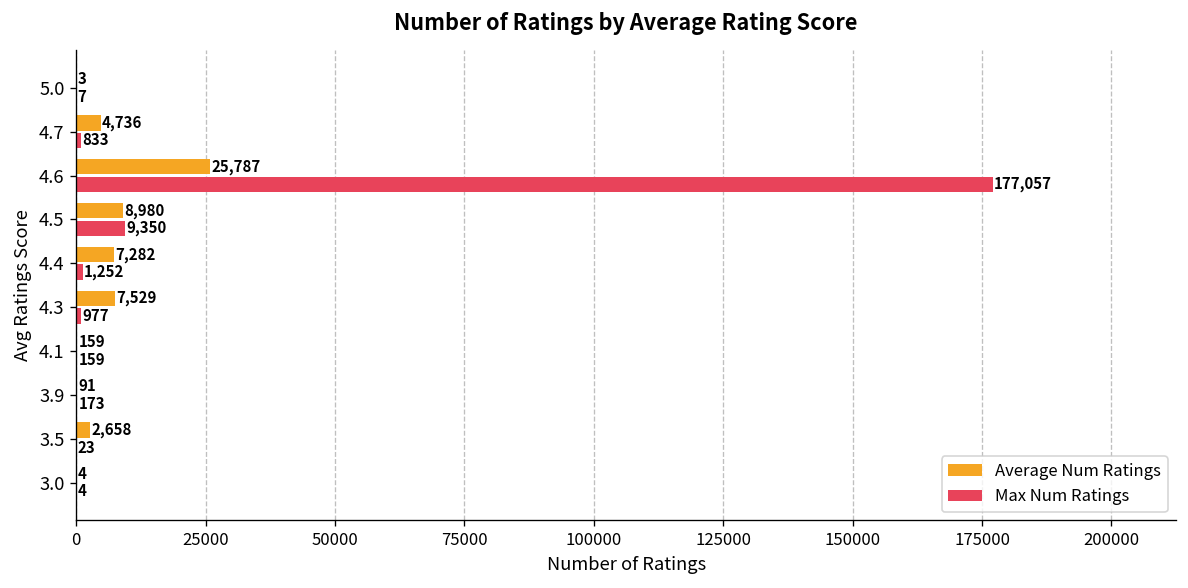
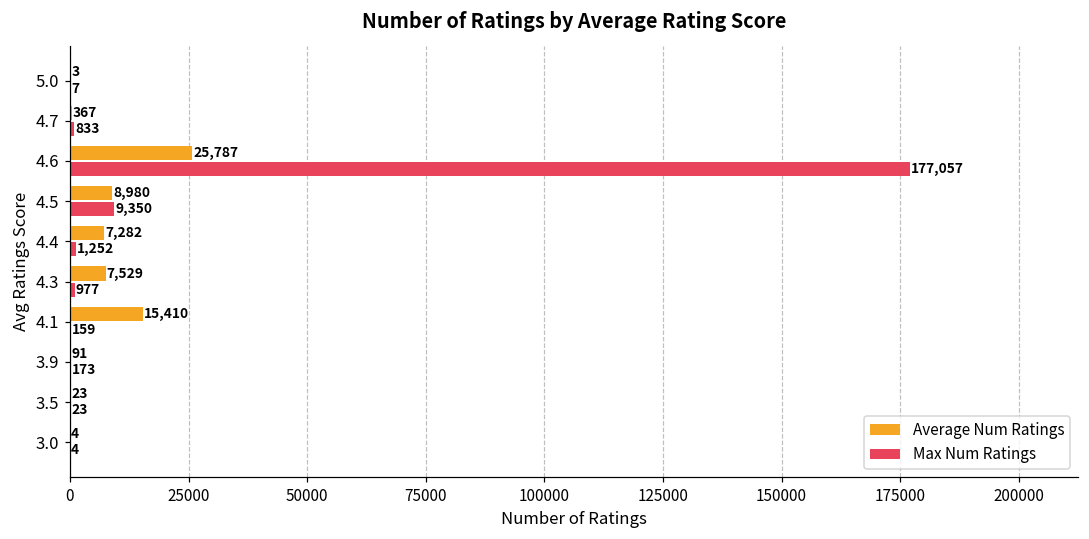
Average Num Ratings, 4.7: 4,736 -> 367
Average Num Ratings, 4.1: 159 -> 15,410
Average Num Ratings, 3.5: 2,658 -> 23
